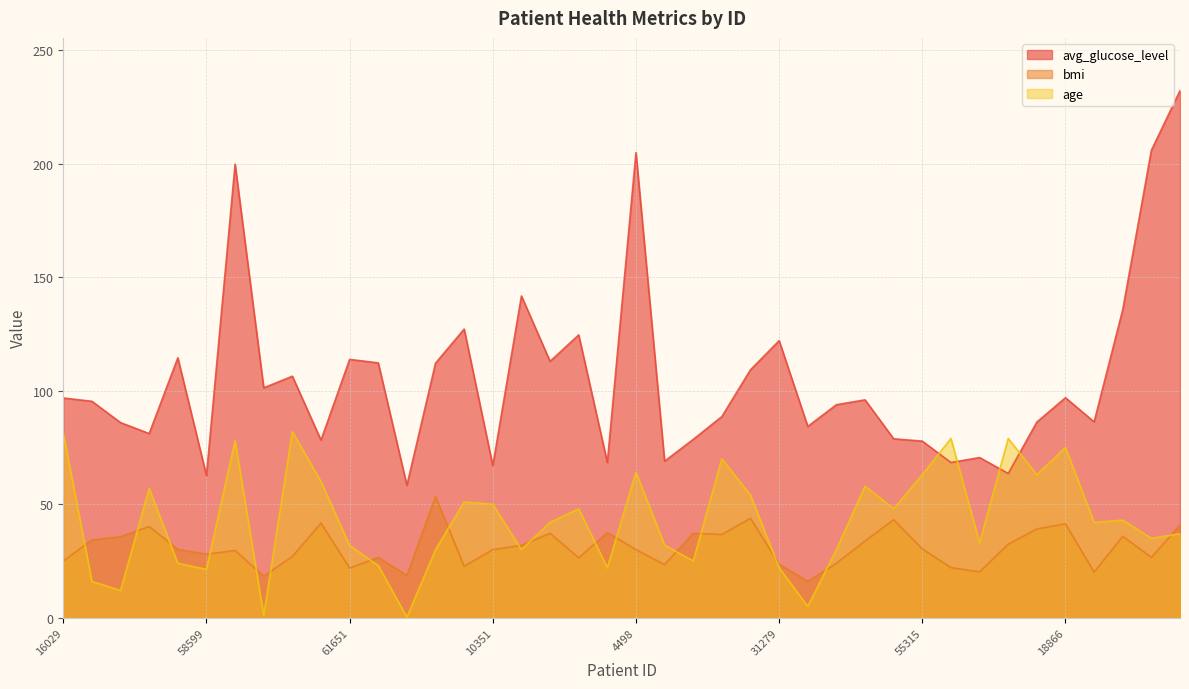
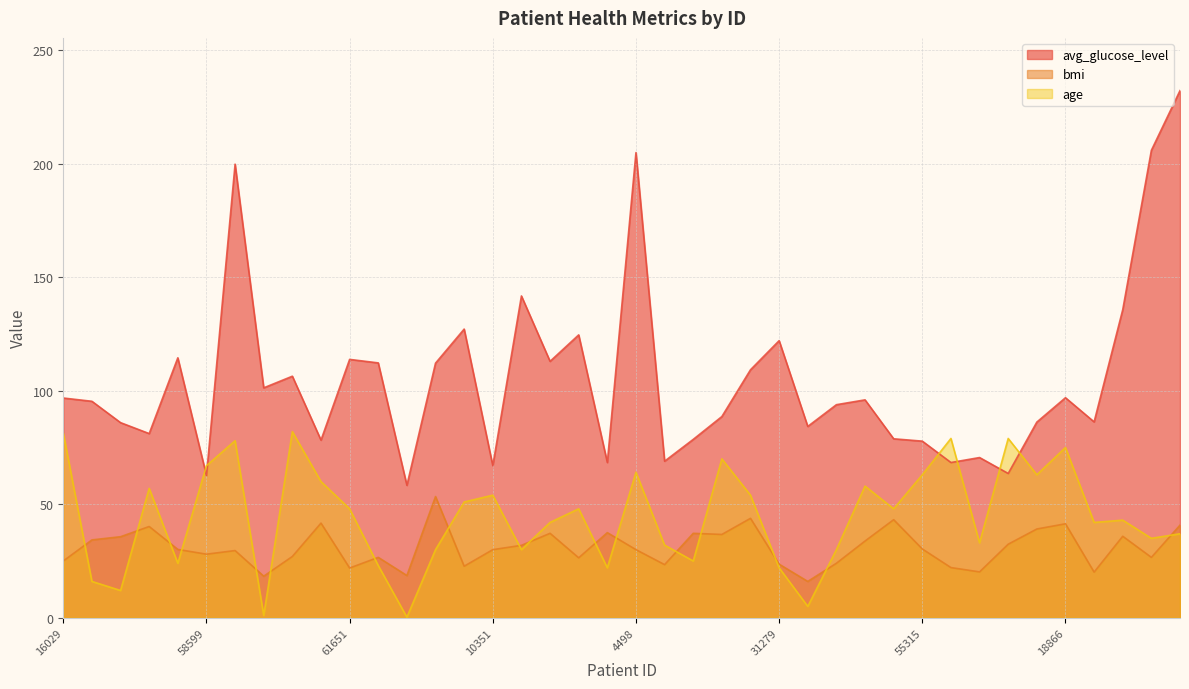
age, 58599: 21 -> 67
age, 61651: 32 -> 48
age, 10351: 50 -> 54
